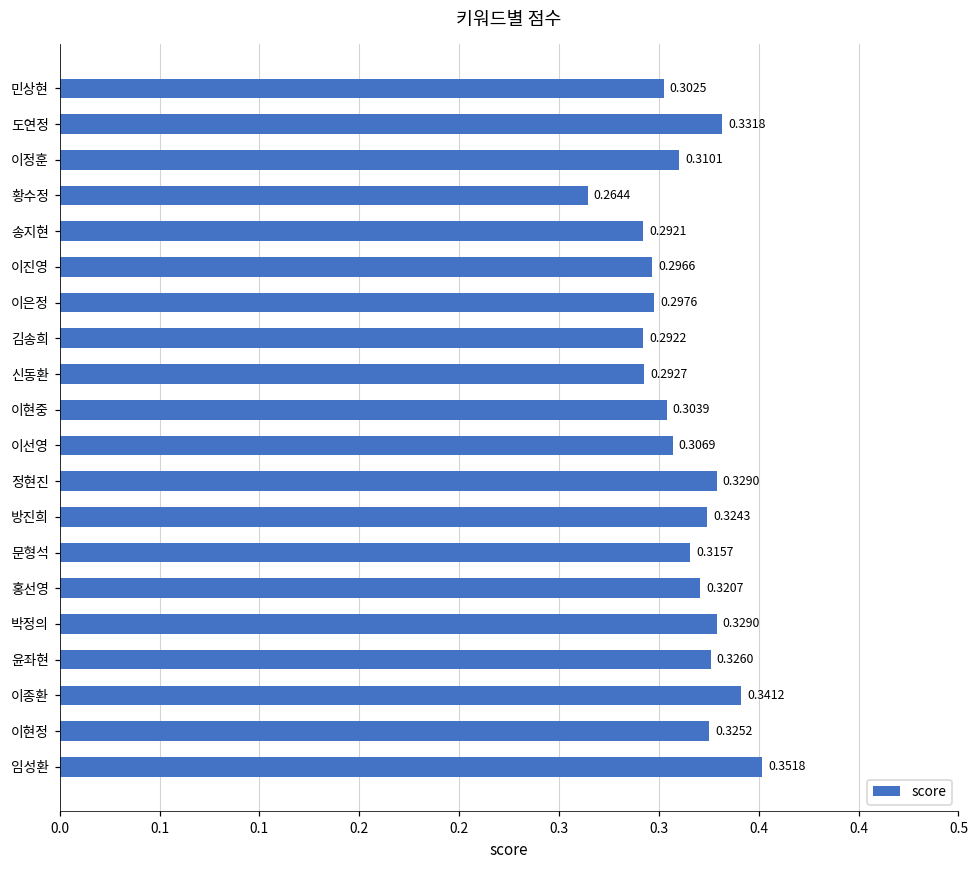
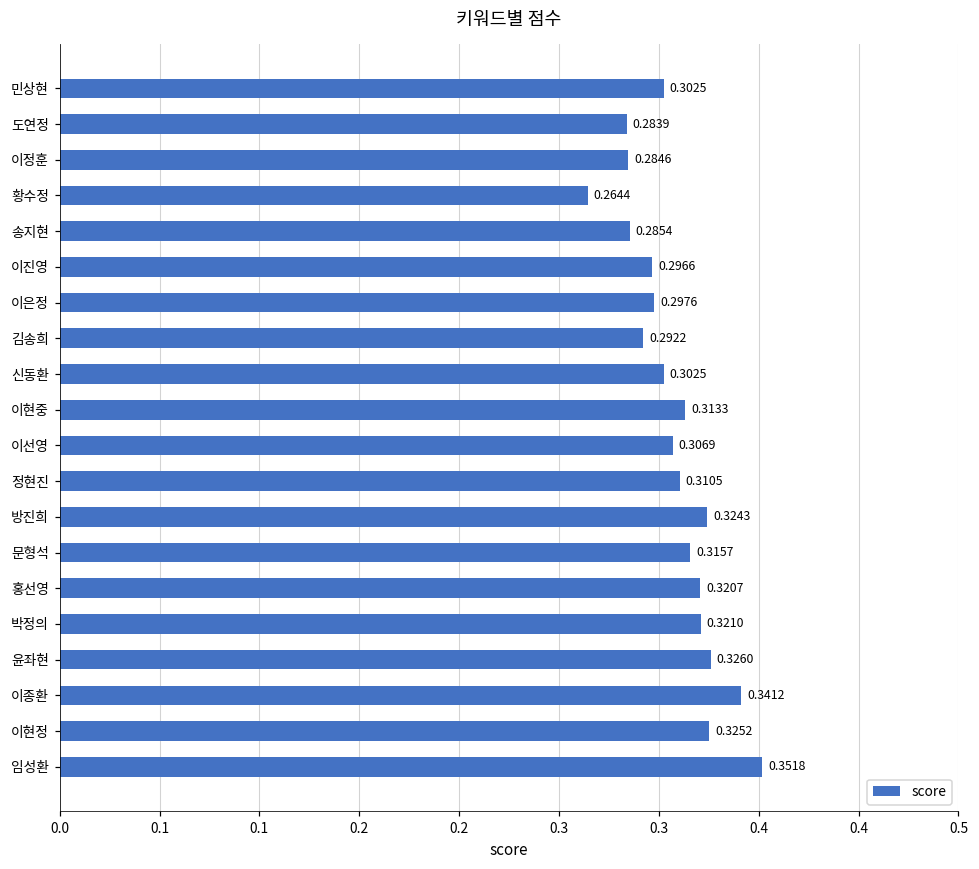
도연정: 0.3318 -> 0.2839
이정훈: 0.3101 -> 0.2846
송지현: 0.2921 -> 0.2854
신동환: 0.2927 -> 0.3025
이현중: 0.3039 -> 0.3133
정현진: 0.3290 -> 0.3105
박정의: 0.3290 -> 0.3210
